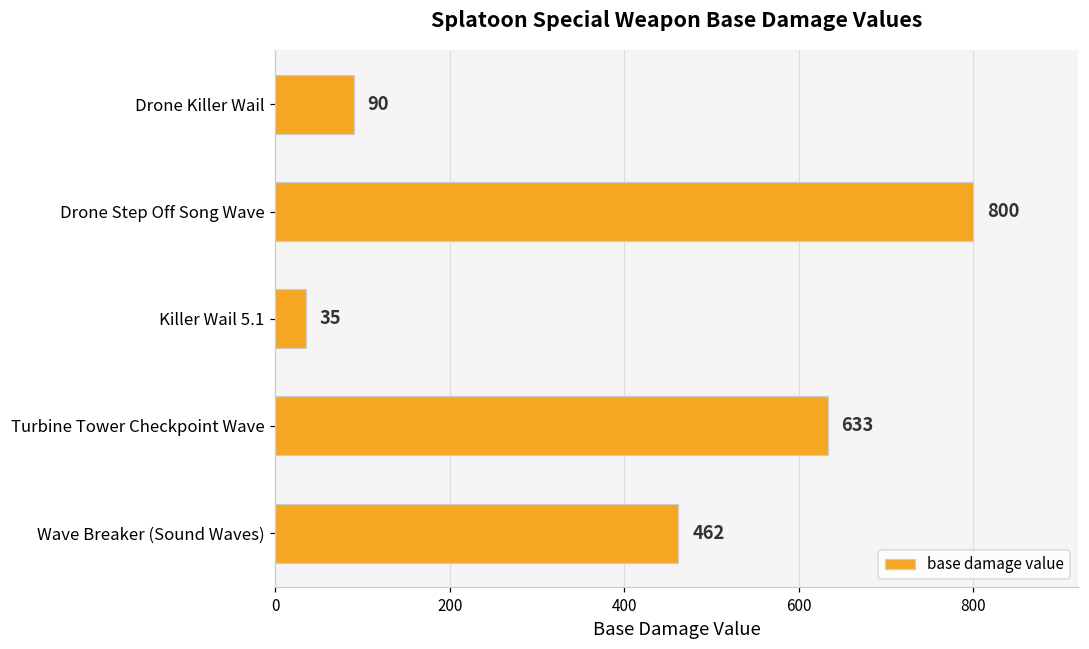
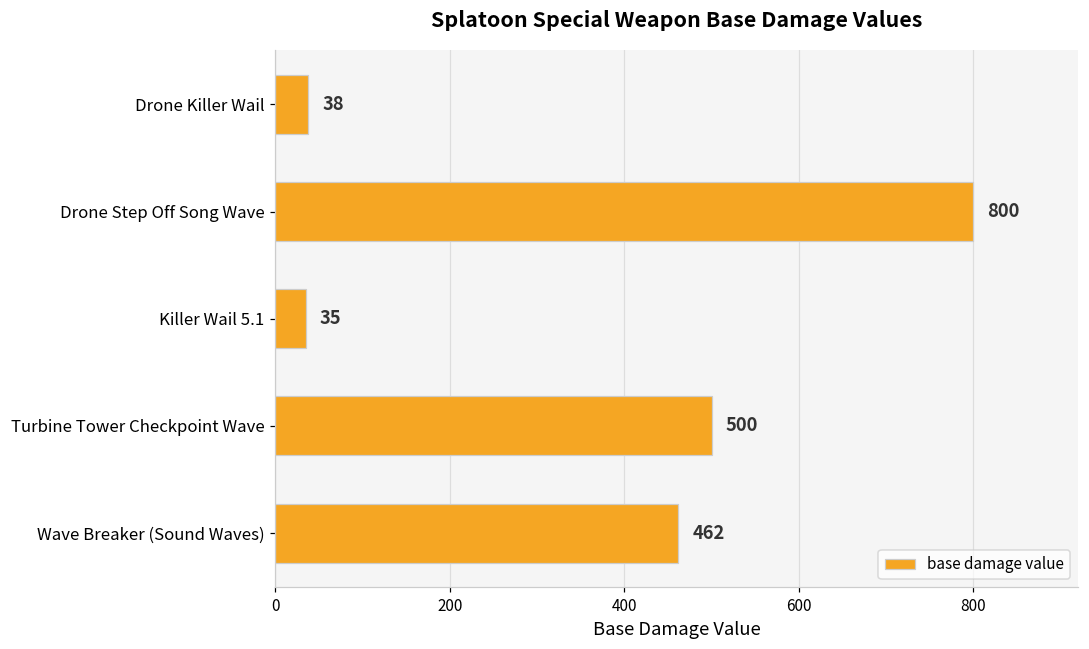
Drone Killer Wail: 90 -> 38
Turbine Tower Checkpoint Wave: 633 -> 500
